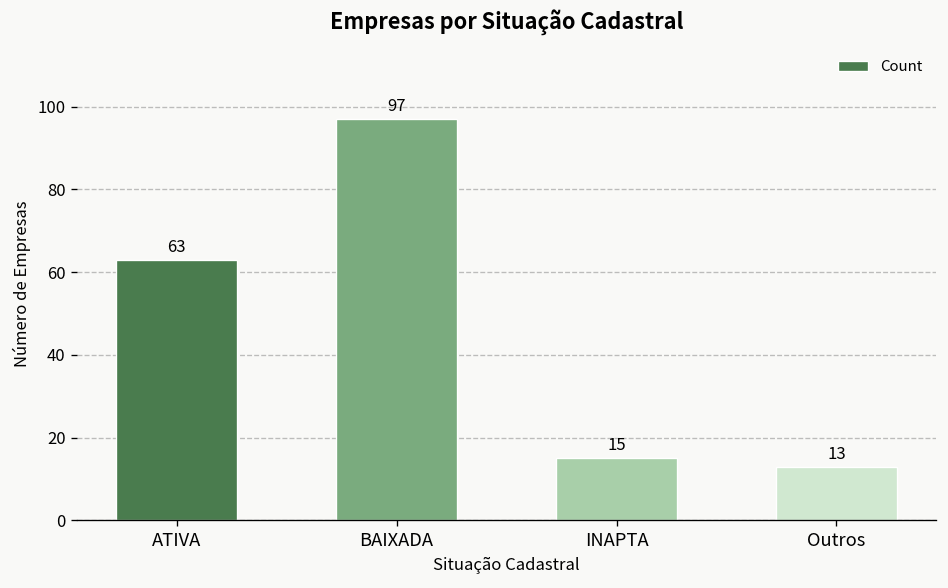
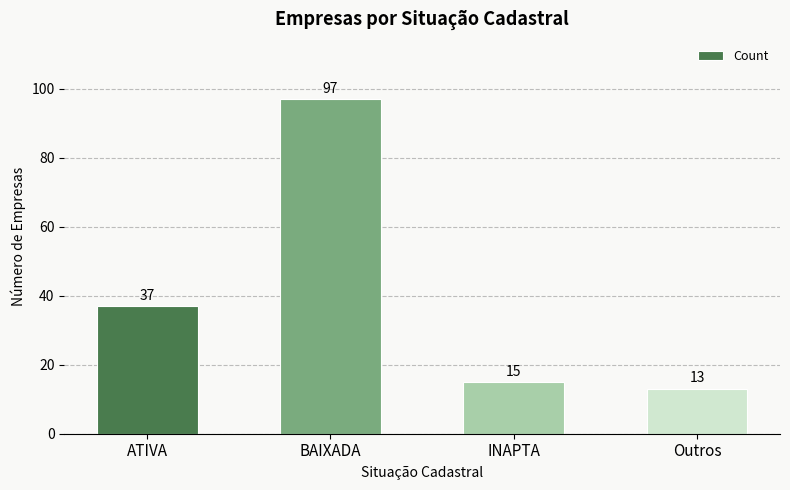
ATIVA: 63 -> 37
